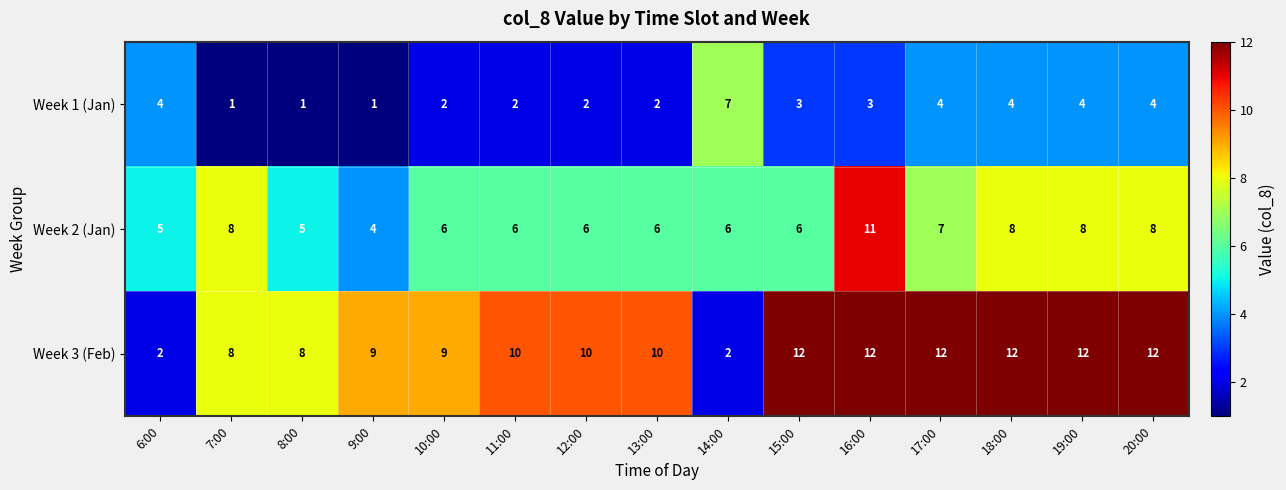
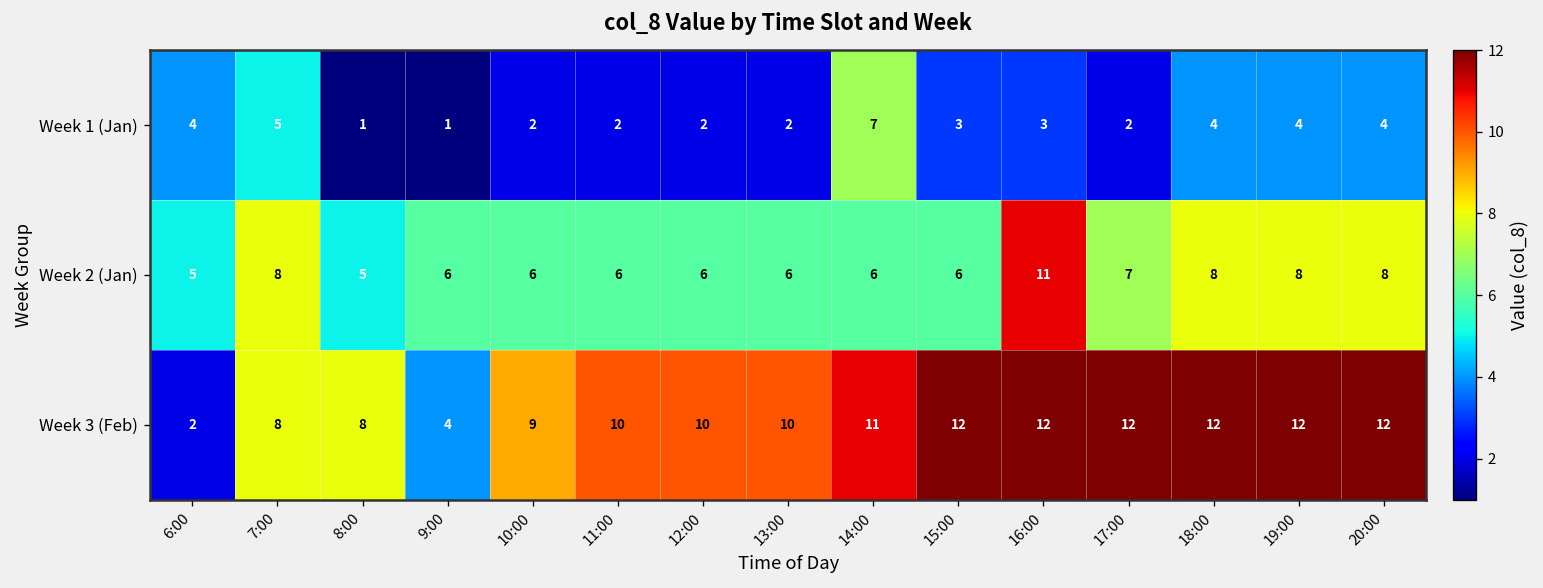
Week 1 (Jan), 7:00: 1 -> 5
Week 1 (Jan), 17:00: 4 -> 2
Week 2 (Jan), 9:00: 4 -> 6
Week 3 (Feb), 9:00: 9 -> 4
Week 3 (Feb), 14:00: 2 -> 11
